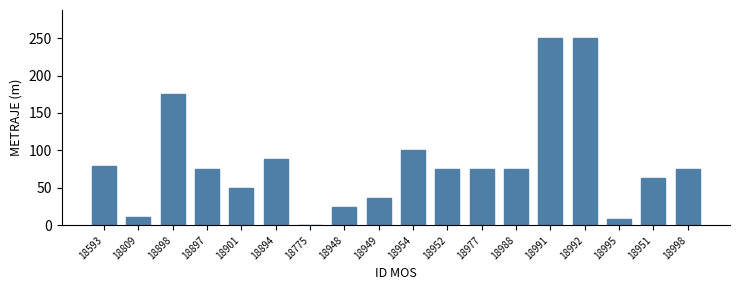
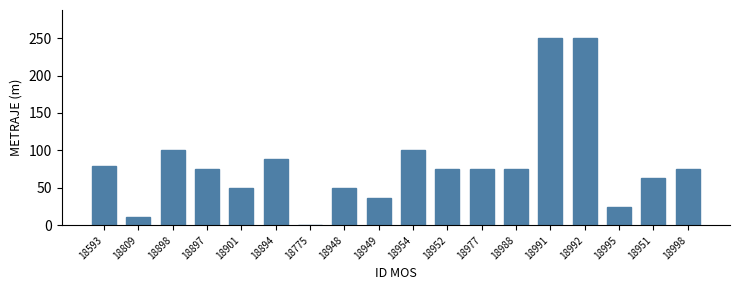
18898: 180 -> 100
18948: 30 -> 50
18995: 10 -> 30
